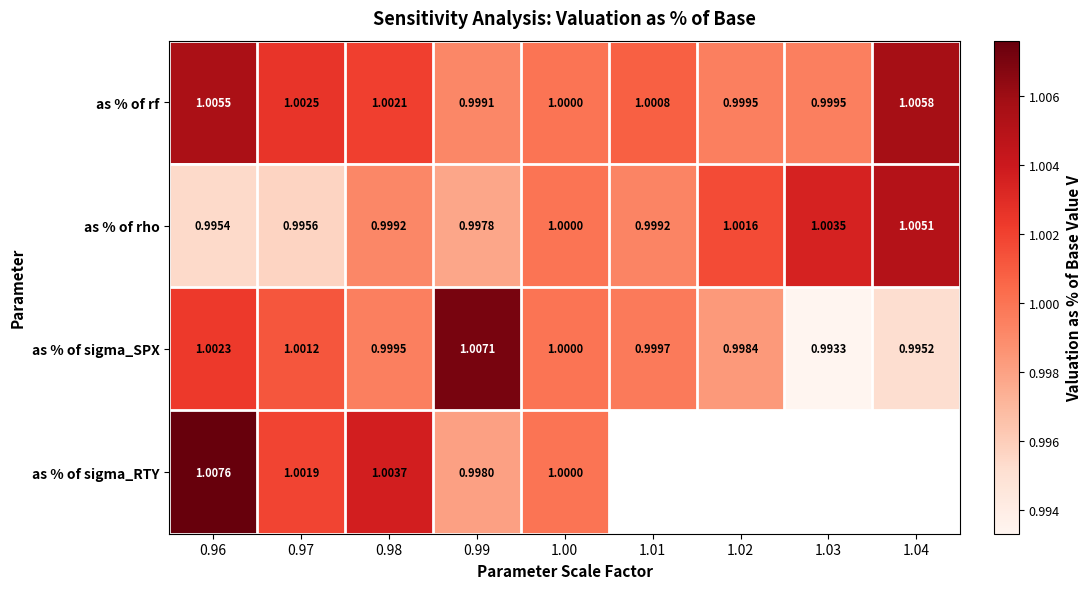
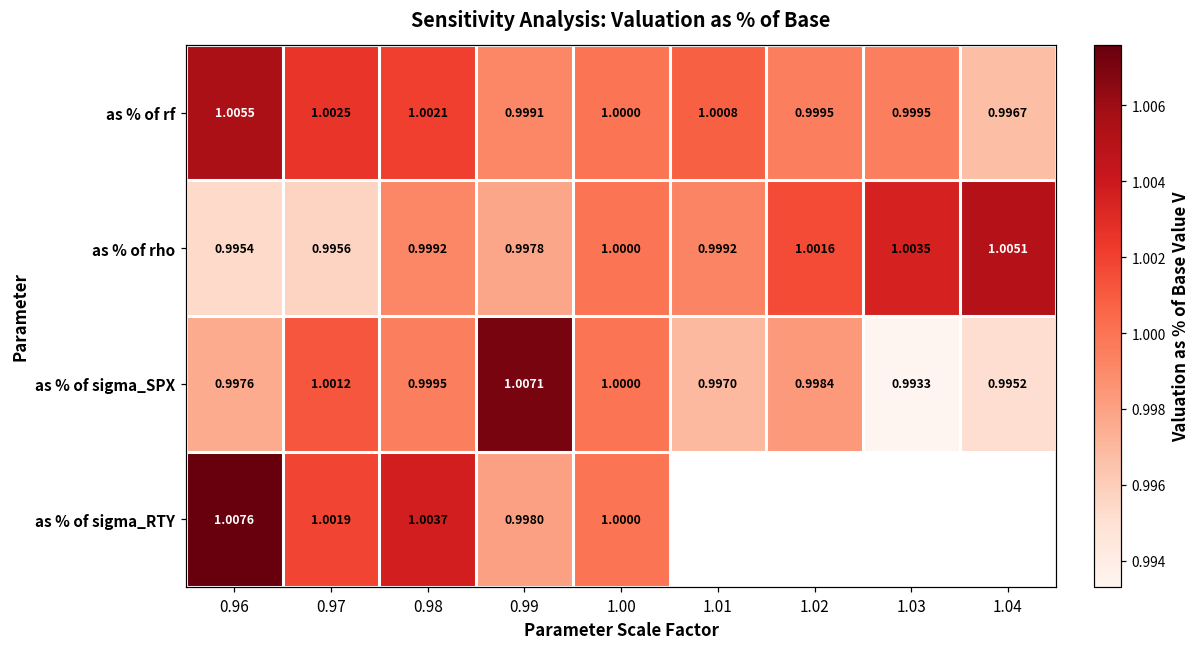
as % of rf, 1.04: 1.0058 -> 0.9967
as % of sigma_SPX, 0.96: 1.0023 -> 0.9976
as % of sigma_SPX, 1.01: 0.9997 -> 0.9970
